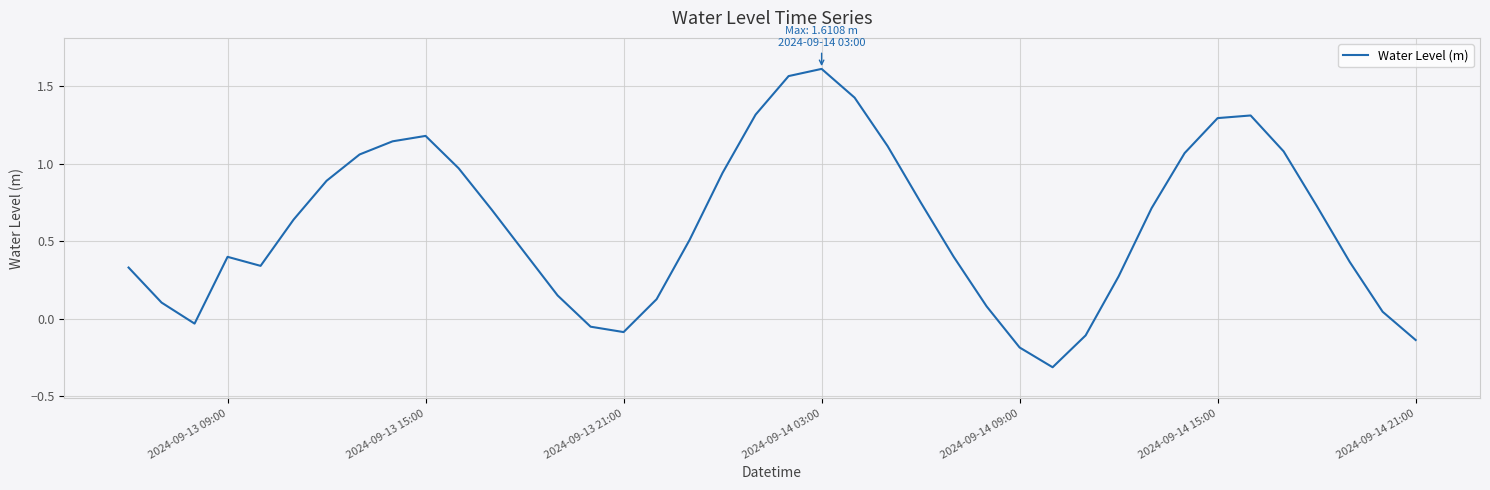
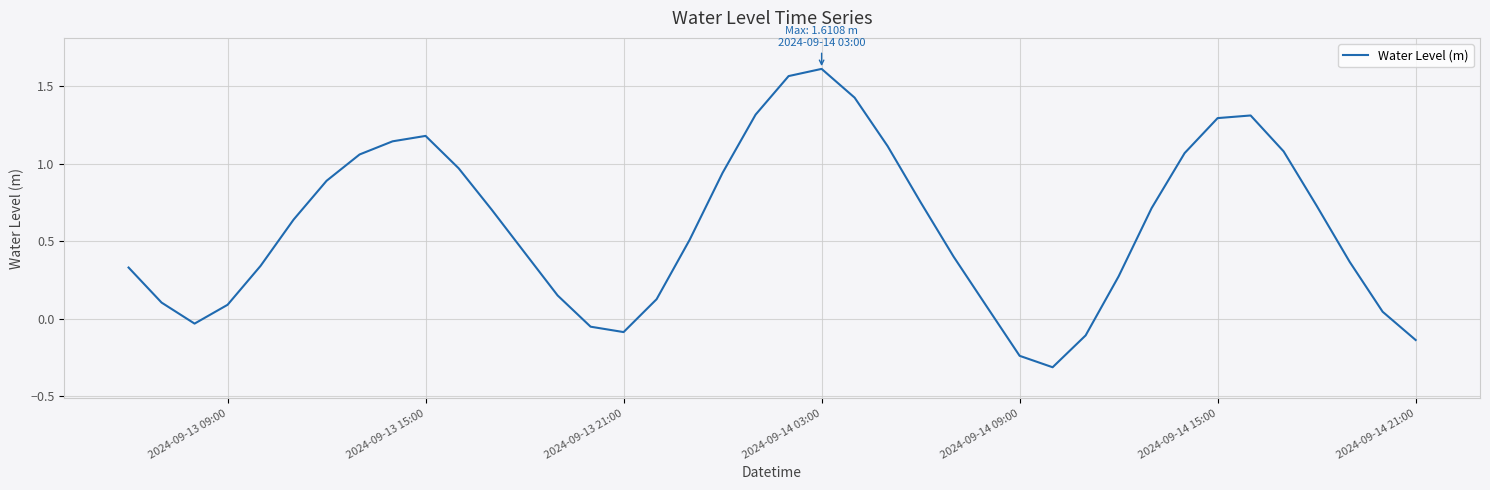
2024-09-13 09:00: 0.40 -> 0.09
2024-09-14 09:00: -0.19 -> -0.24
